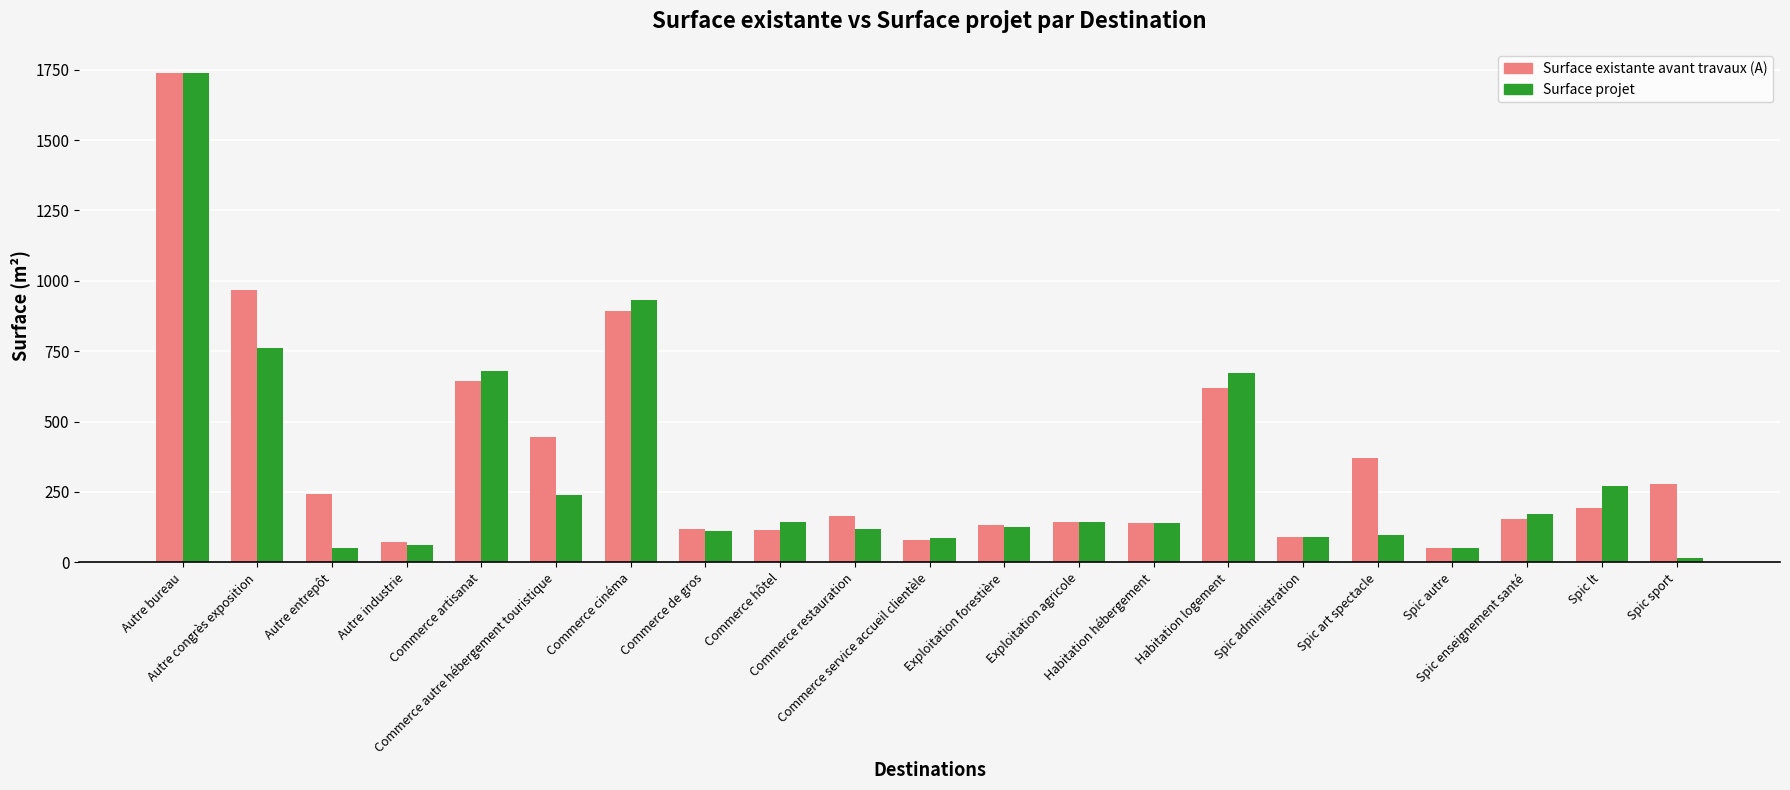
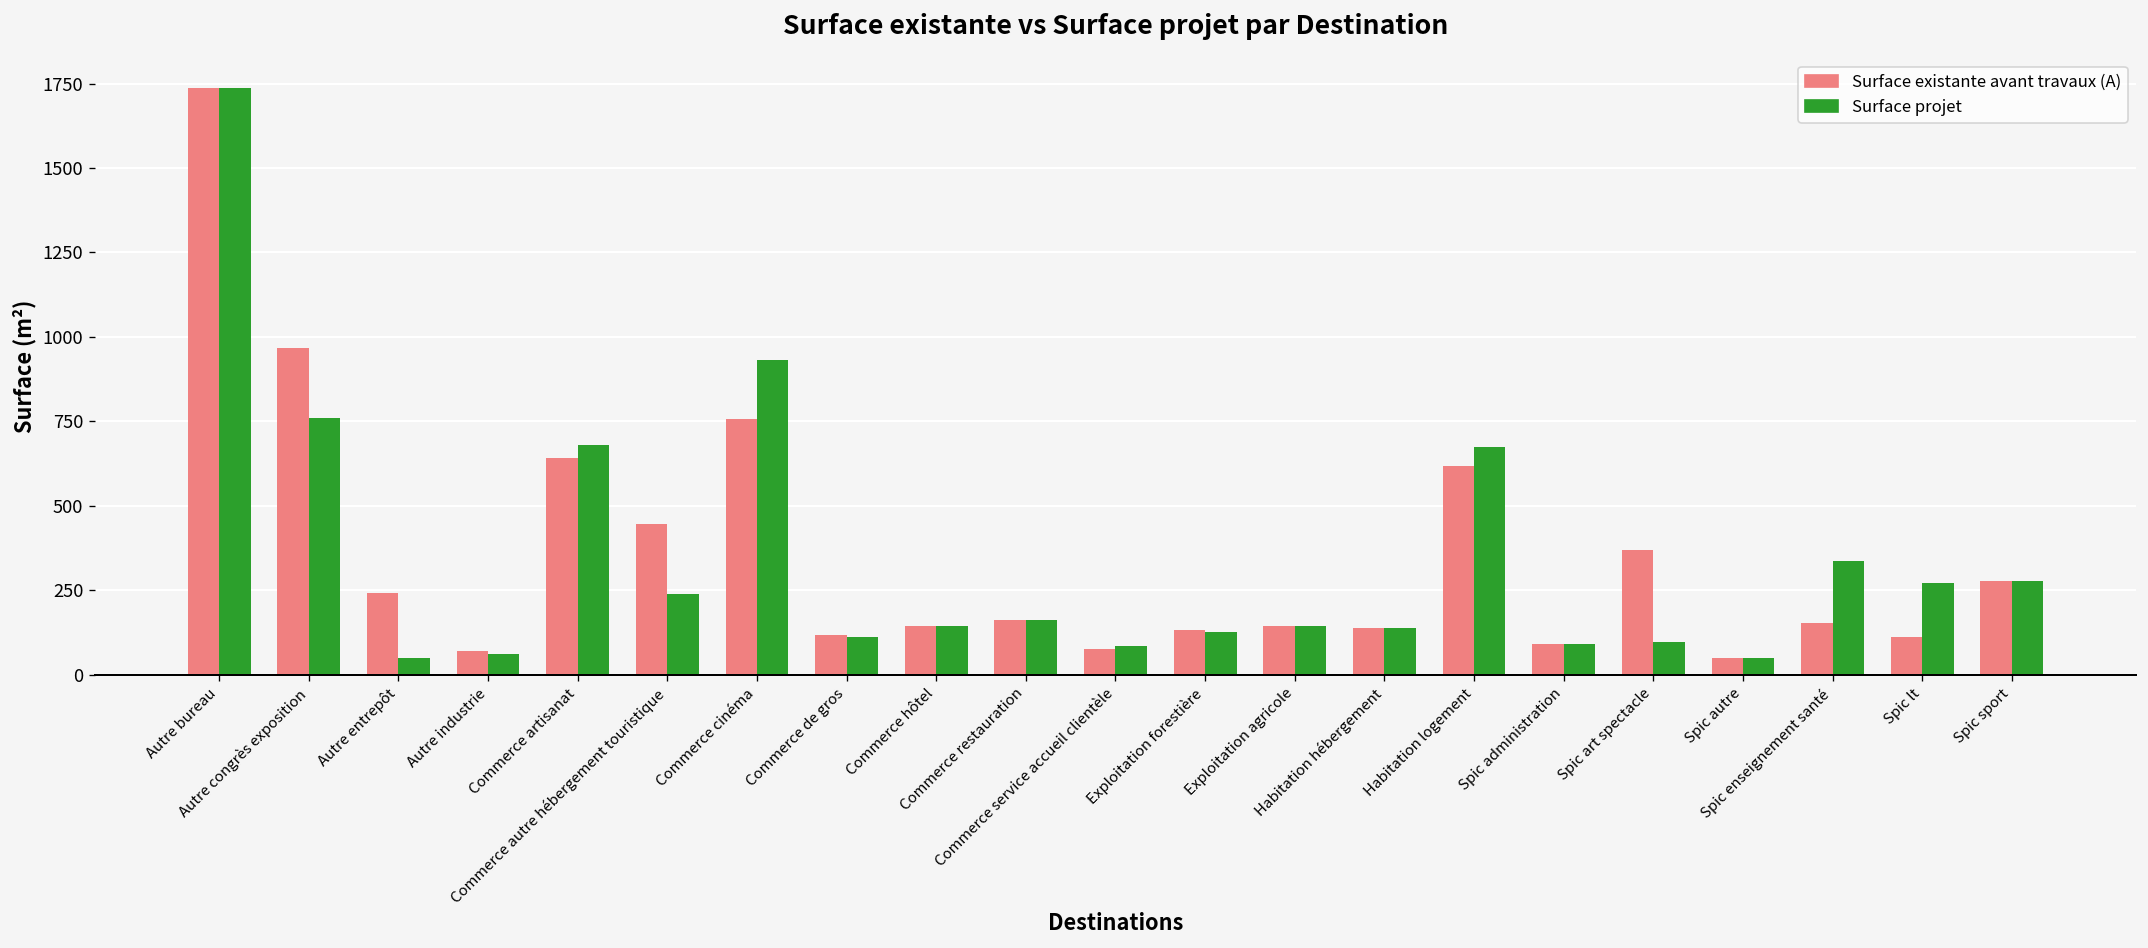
Surface existante avant travaux (A), Commerce cinéma: 890 -> 760
Surface existante avant travaux (A), Commerce hôtel: 110 -> 140
Surface projet, Commerce restauration: 120 -> 160
Surface projet, Spic enseignement santé: 170 -> 340
Surface existante avant travaux (A), Spic lt: 190 -> 110
Surface projet, Spic sport: 20 -> 280
